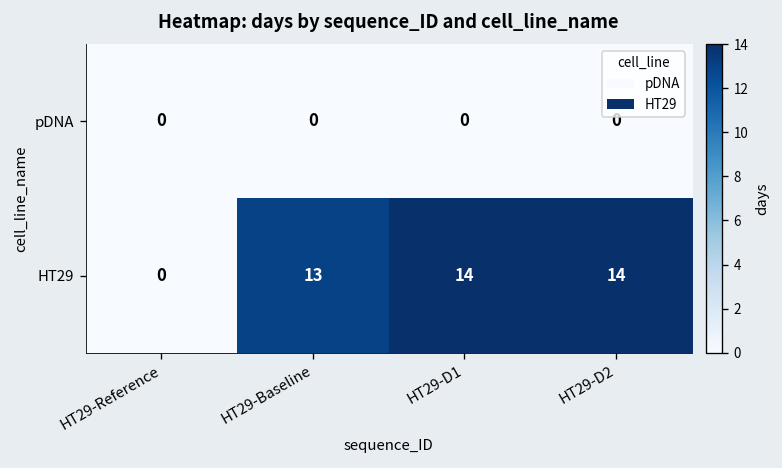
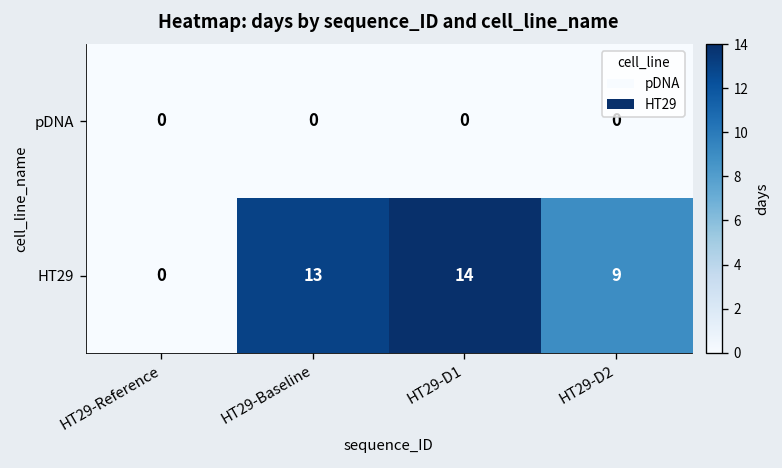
HT29, HT29-D2: 14 -> 9
